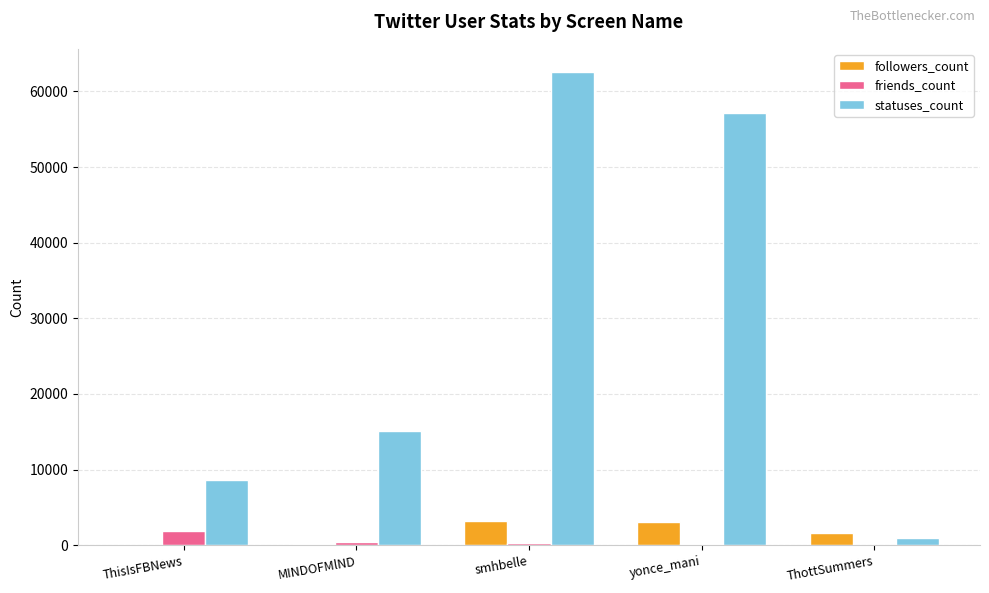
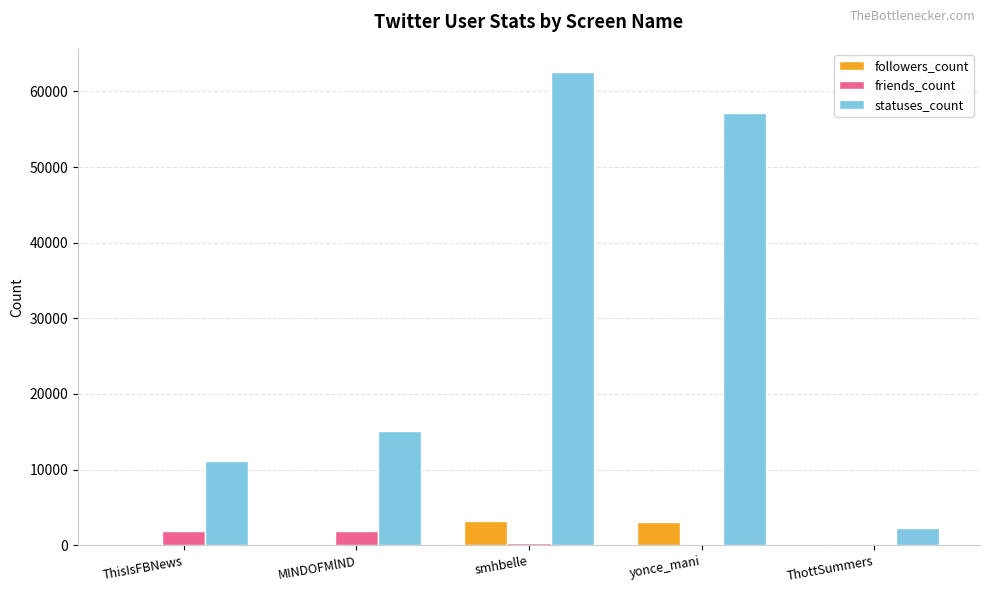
statuses_count, ThisIsFBNews: 9000 -> 11000
friends_count, MINDOFMlND: 0 -> 2000
followers_count, ThottSummers: 2000 -> 0
statuses_count, ThottSummers: 1000 -> 2000
